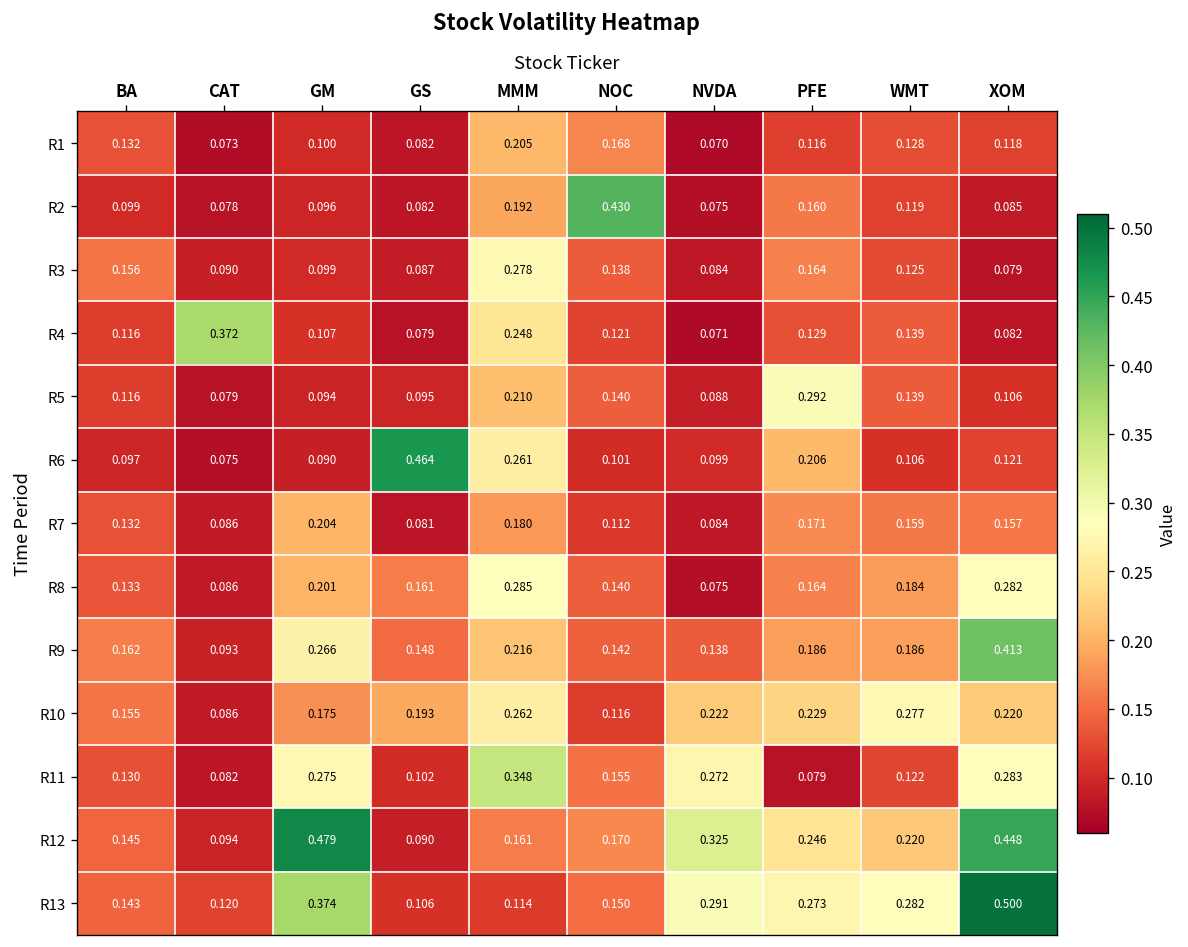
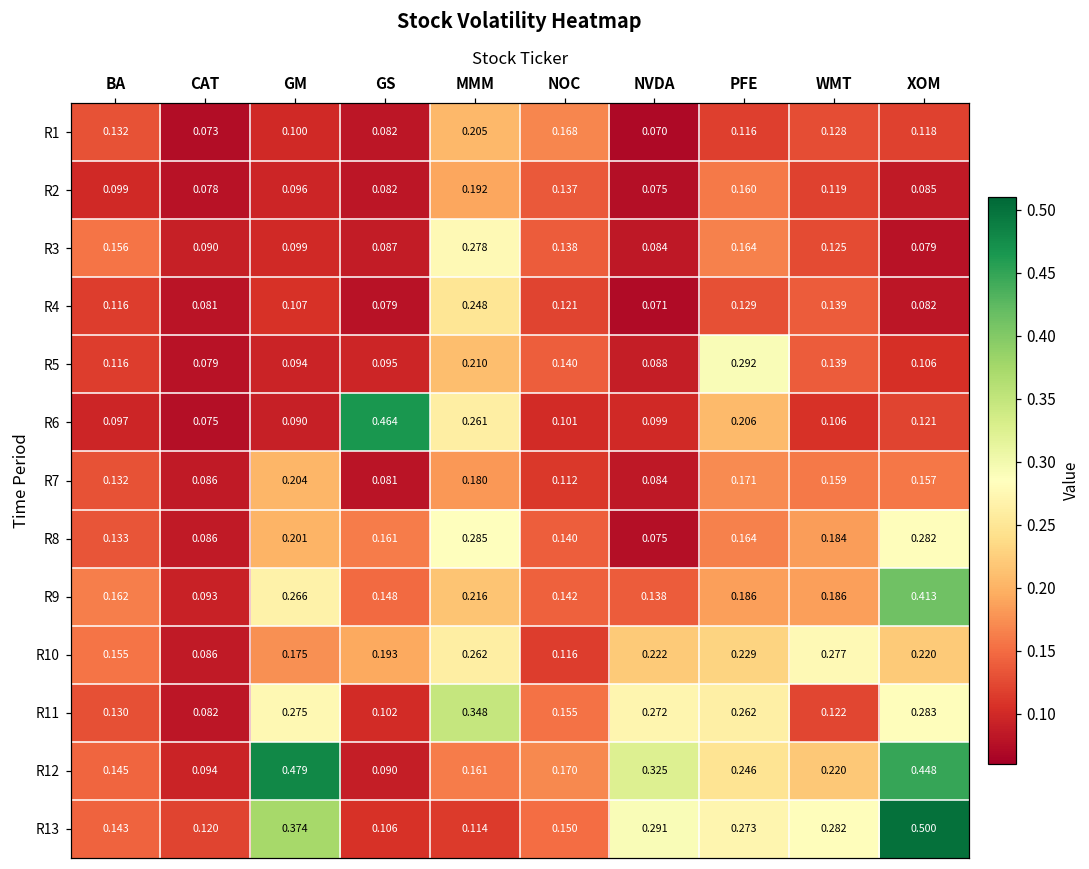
R2, NOC: 0.430 -> 0.137
R4, CAT: 0.372 -> 0.081
R11, PFE: 0.079 -> 0.262
